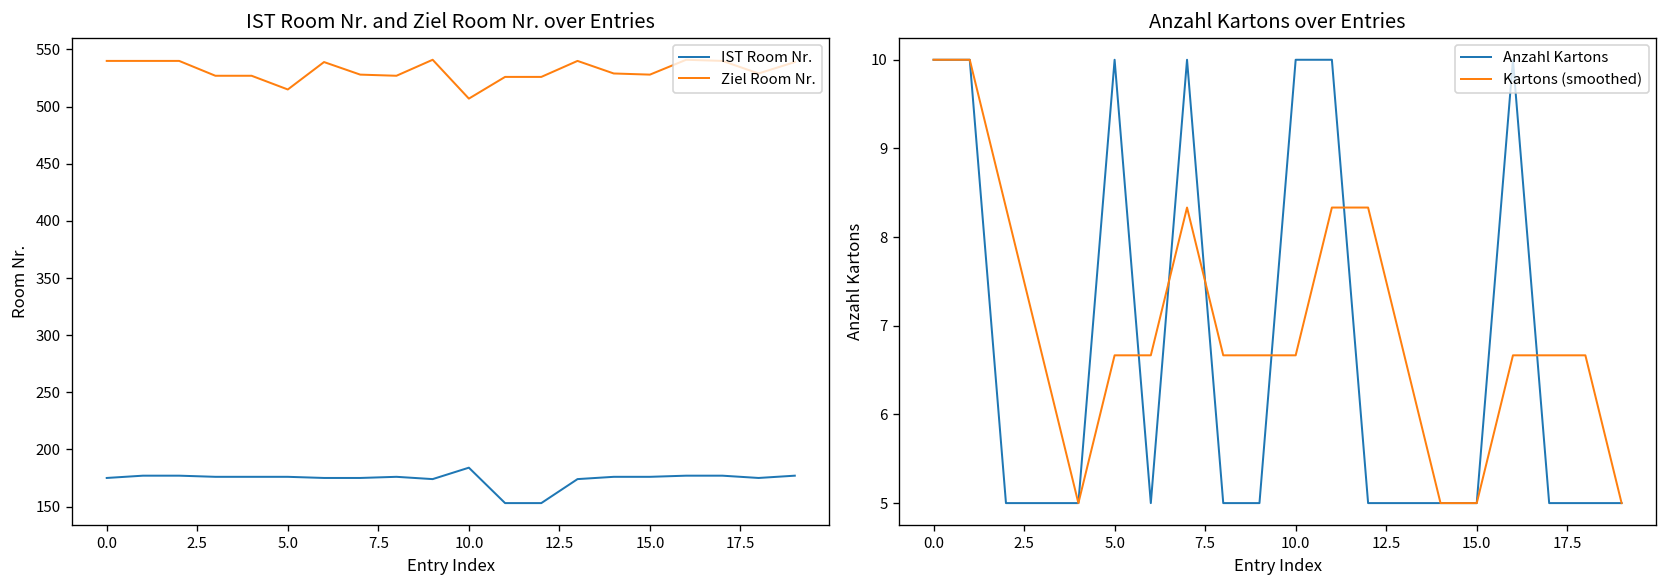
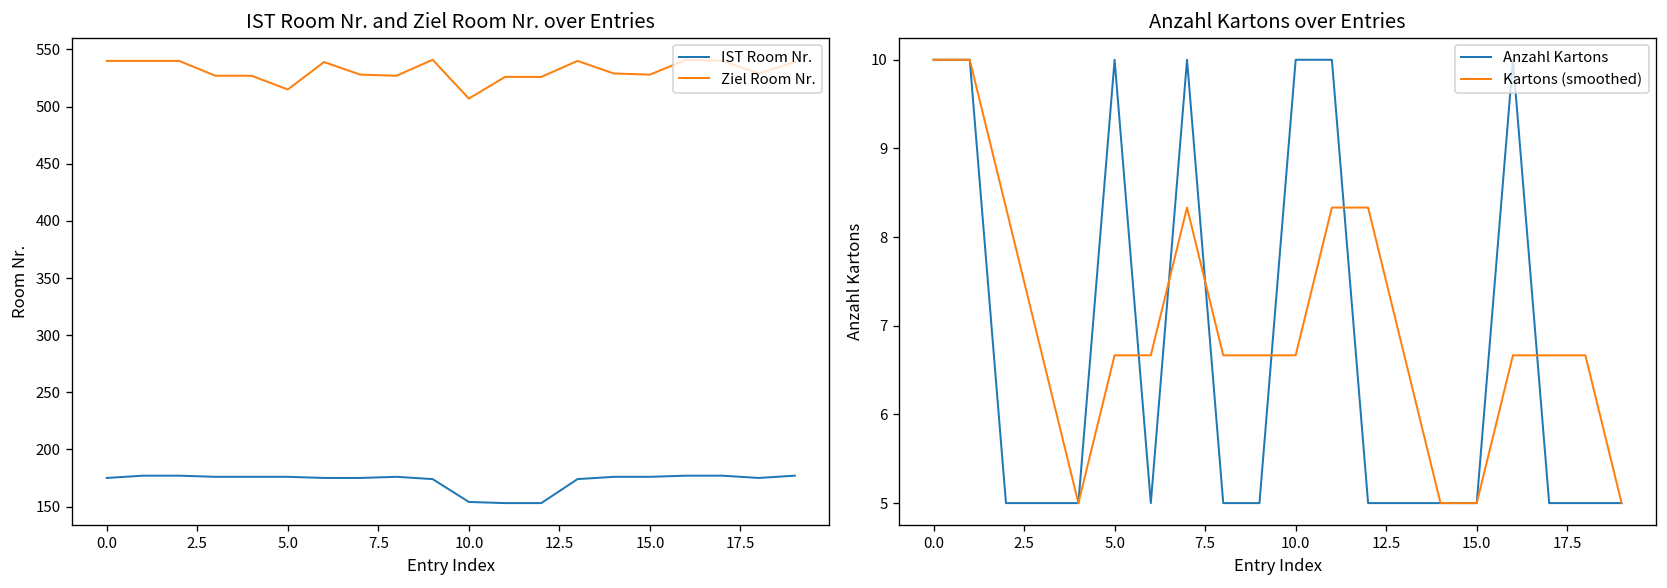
IST Room Nr. and Ziel Room Nr. over Entries, IST Room Nr., 10.0: 180 -> 150
